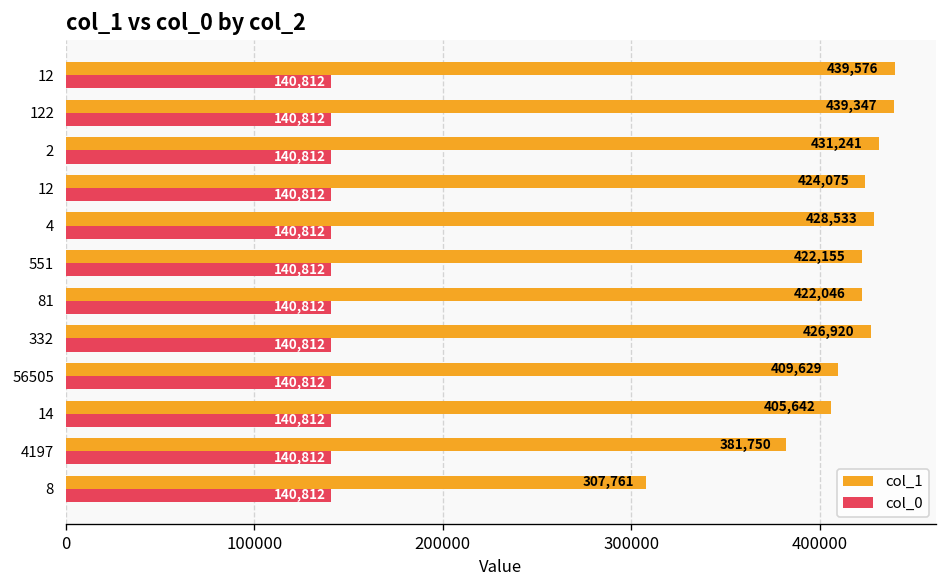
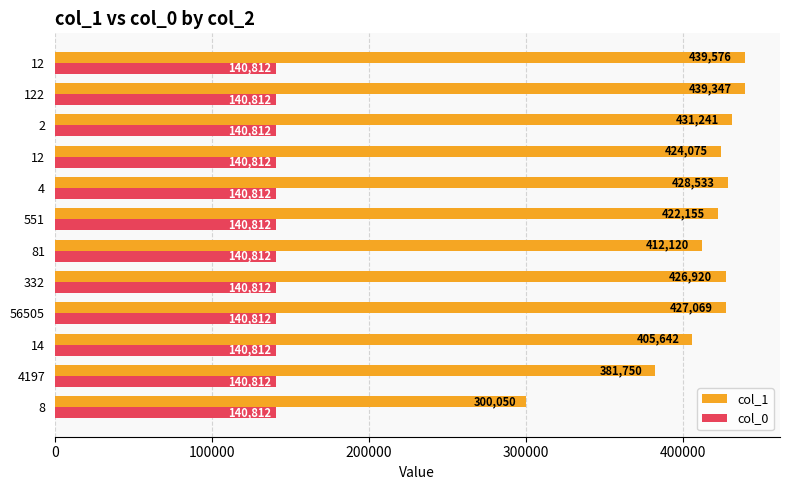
col_1, 81: 422,046 -> 412,120
col_1, 56505: 409,629 -> 427,069
col_1, 8: 307,761 -> 300,050
